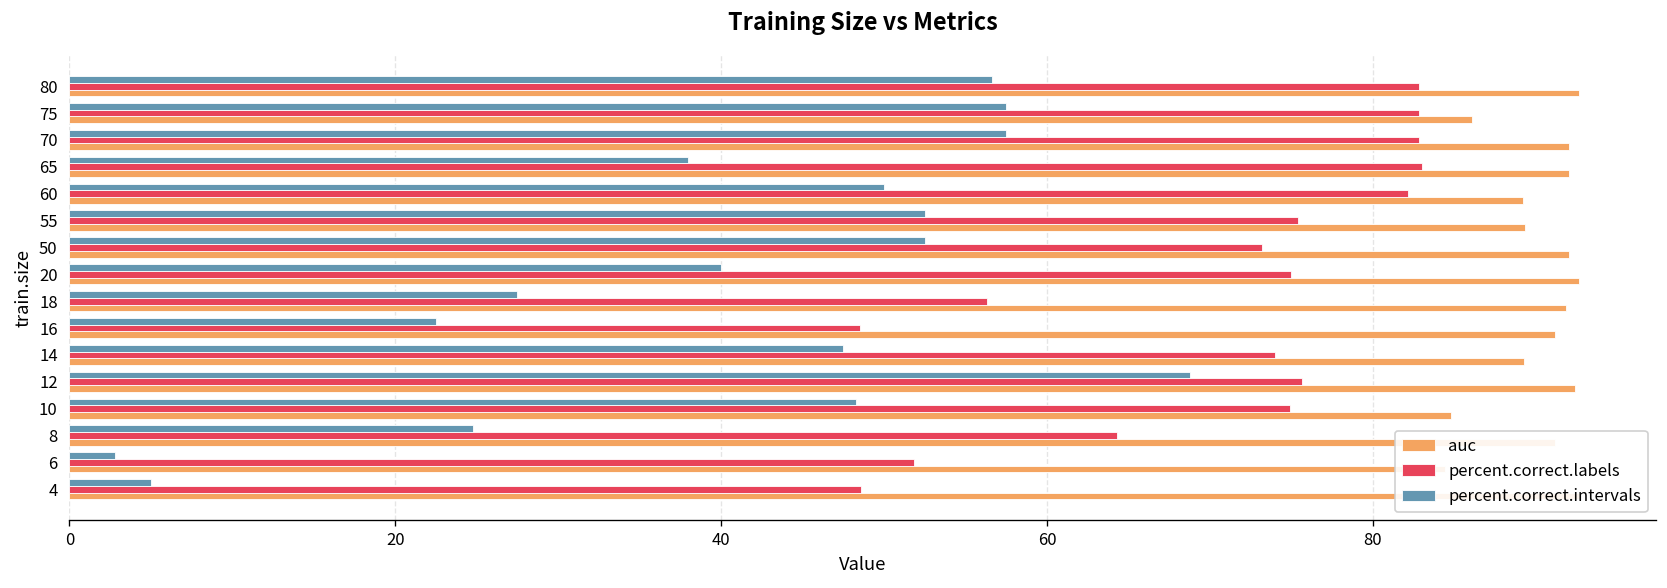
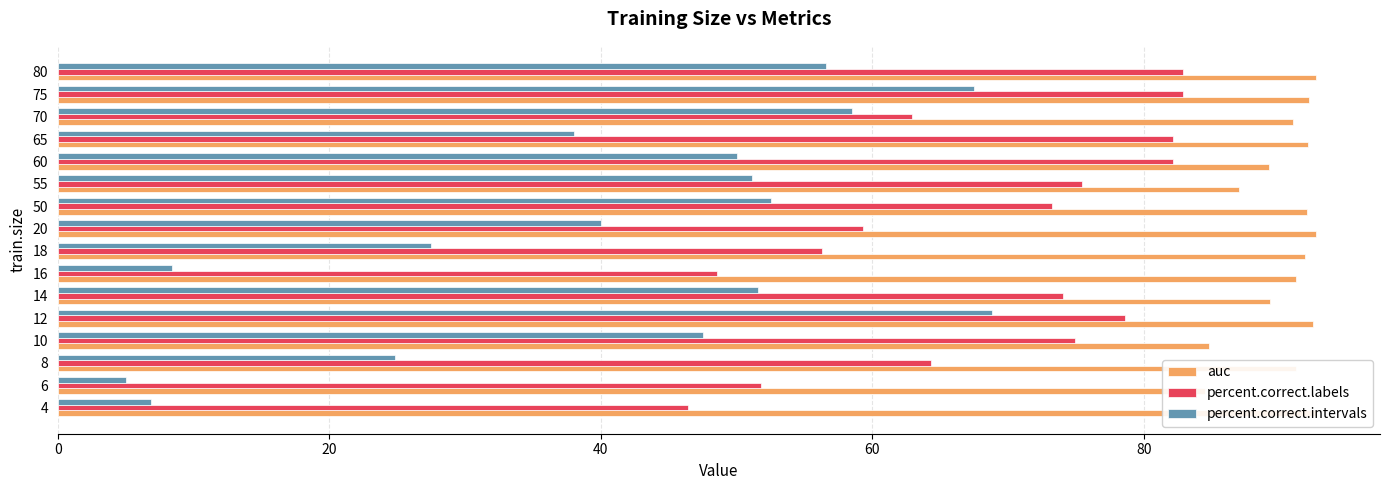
percent.correct.intervals, 75: 57.5 -> 67.5
auc, 75: 86.1 -> 92.1
percent.correct.intervals, 70: 57.5 -> 58.5
percent.correct.labels, 70: 82.9 -> 62.9
auc, 70: 92.0 -> 91.0
percent.correct.labels, 65: 83.0 -> 82.1
percent.correct.intervals, 55: 52.5 -> 51.1
auc, 55: 89.3 -> 87.0
percent.correct.labels, 20: 75.0 -> 59.3
percent.correct.intervals, 16: 22.5 -> 8.4
percent.correct.intervals, 14: 47.5 -> 51.6
percent.correct.labels, 12: 75.7 -> 78.6
percent.correct.intervals, 10: 48.3 -> 47.5
percent.correct.intervals, 6: 2.8 -> 5.0
percent.correct.intervals, 4: 5.0 -> 6.9
percent.correct.labels, 4: 48.6 -> 46.4
